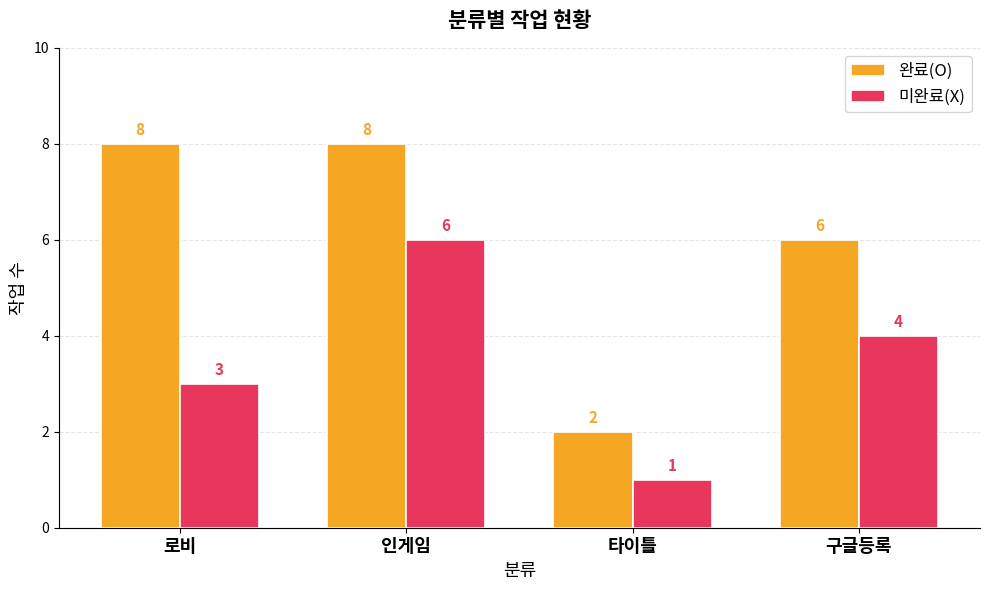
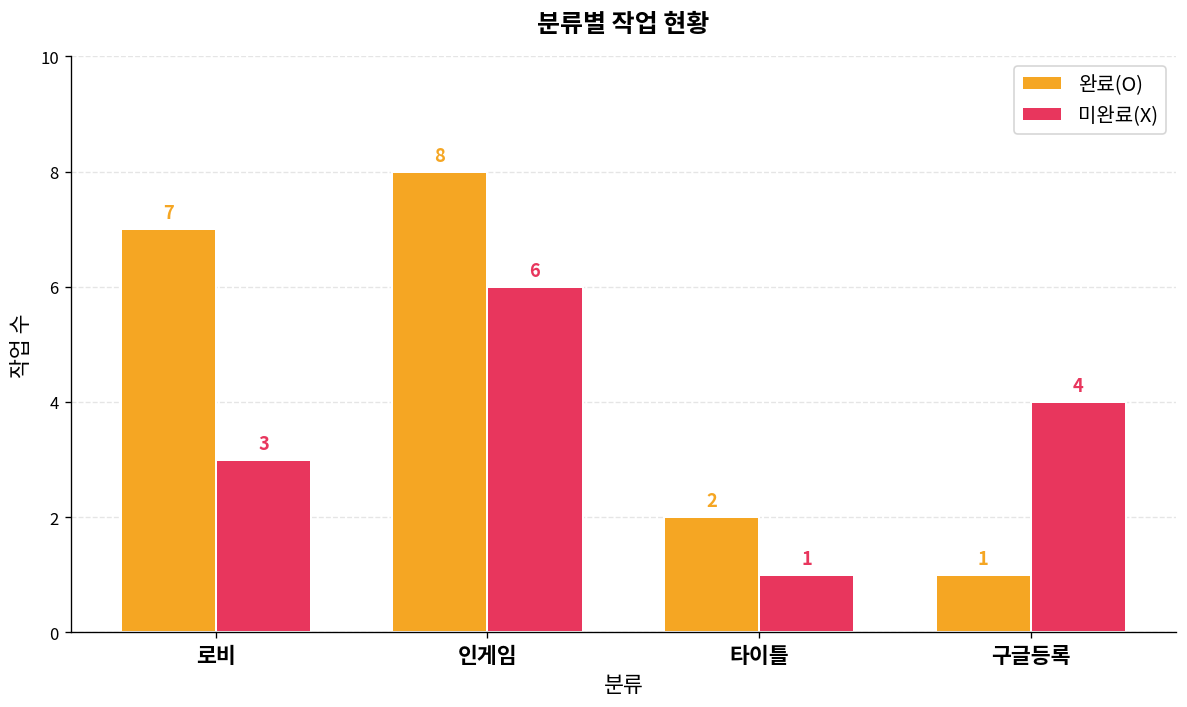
완료(O), 로비: 8 -> 7
완료(O), 구글등록: 6 -> 1
